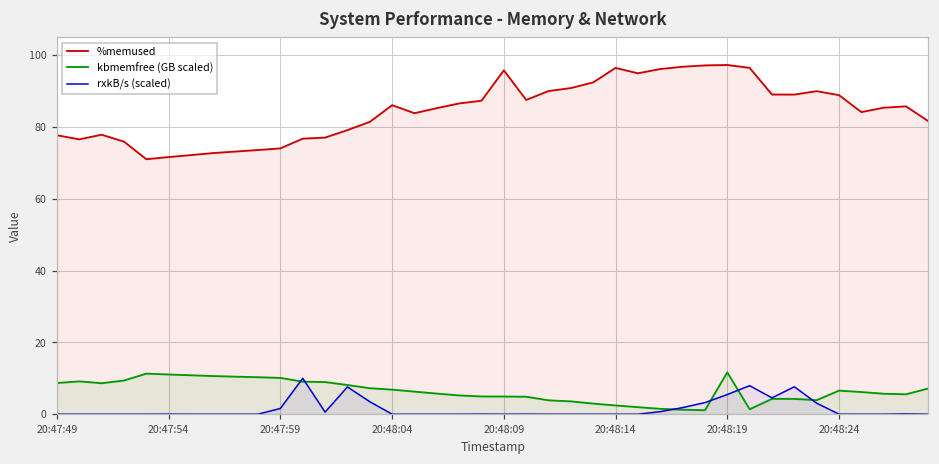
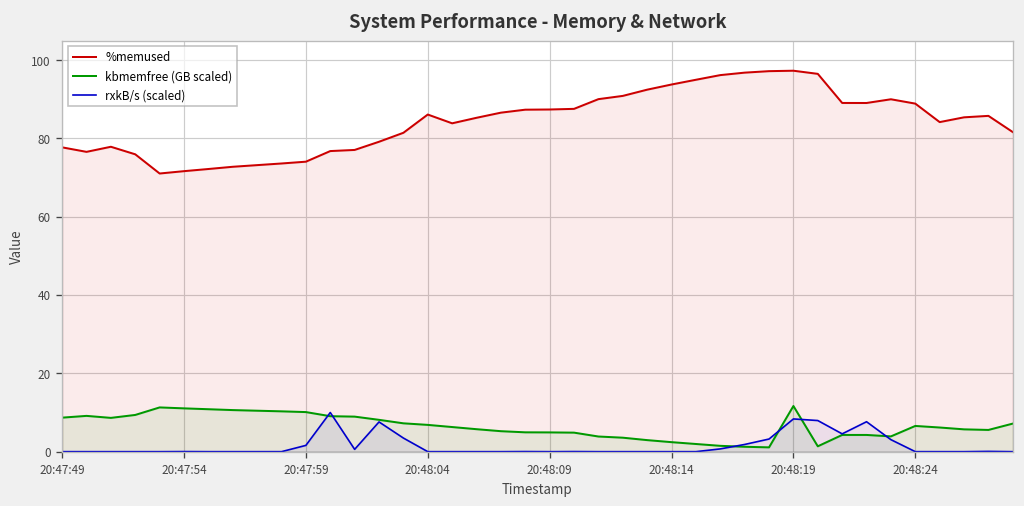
%memused, 20:48:09: 96 -> 87
%memused, 20:48:14: 96 -> 94
rxkB/s (scaled), 20:48:19: 5 -> 8
